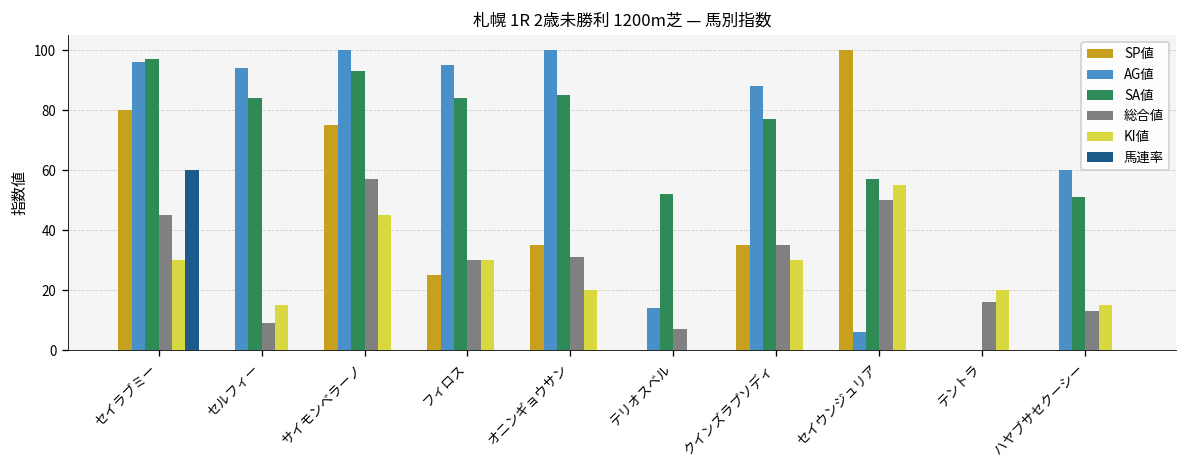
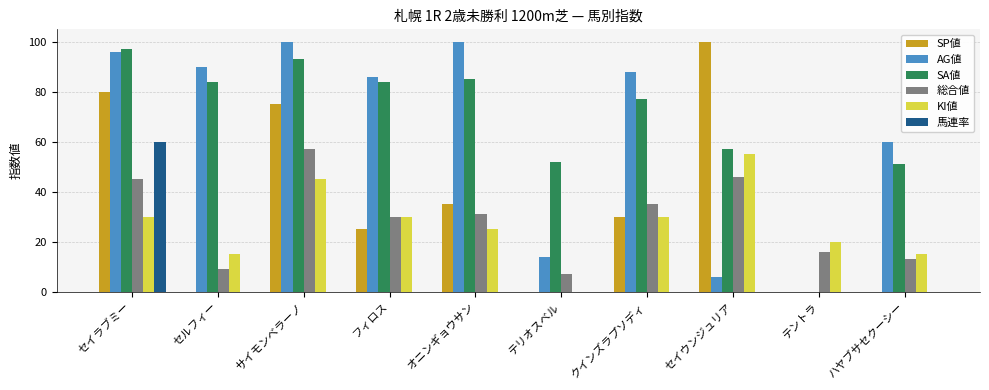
AG値, セルフィー: 94 -> 90
AG値, フィロス: 95 -> 86
KI値, オニンギョウサン: 20 -> 25
SP値, クインズラプソディ: 35 -> 30
総合値, セイウンジュリア: 50 -> 46
